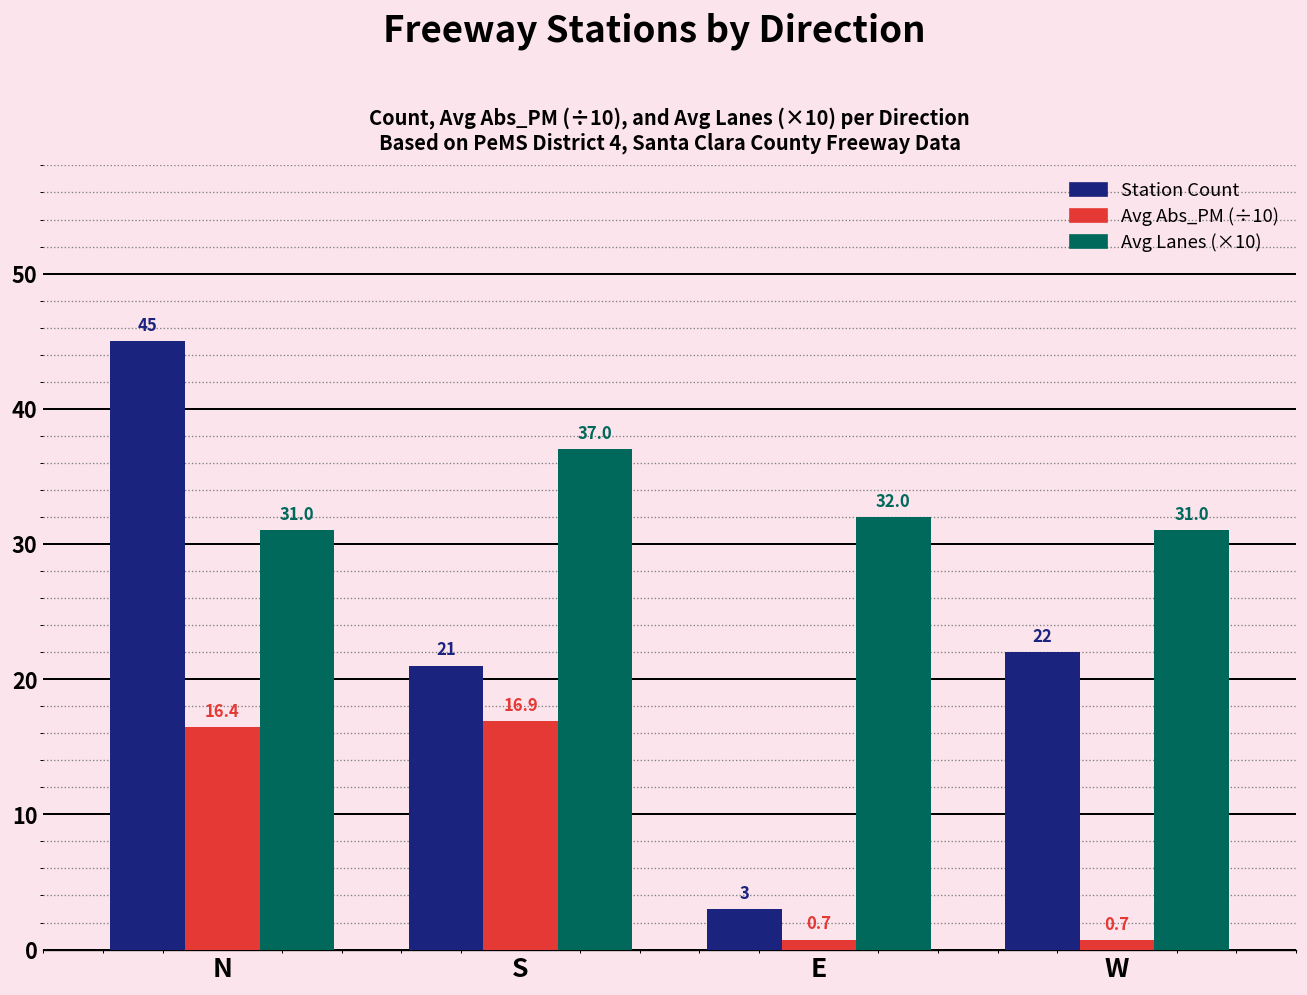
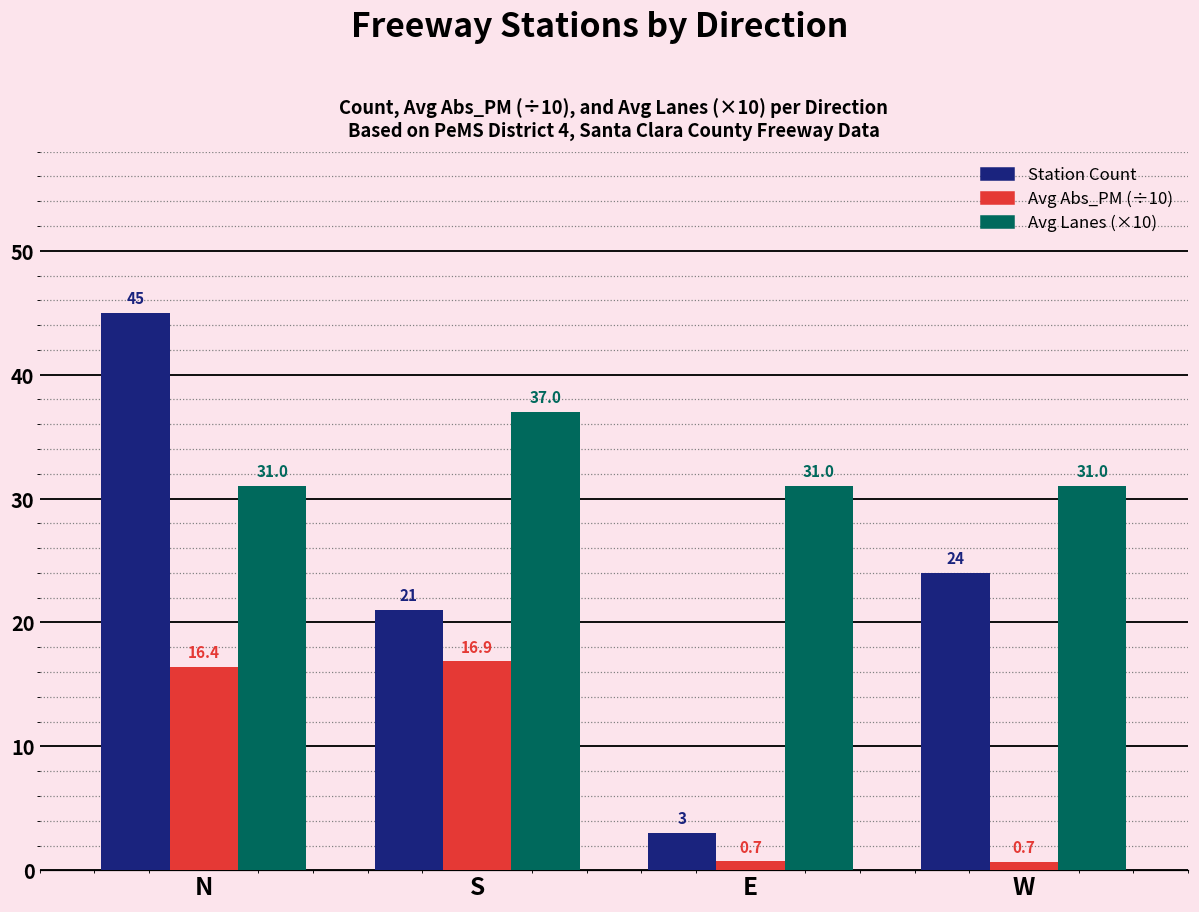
Avg Lanes (×10), E: 32.0 -> 31.0
Station Count, W: 22 -> 24
